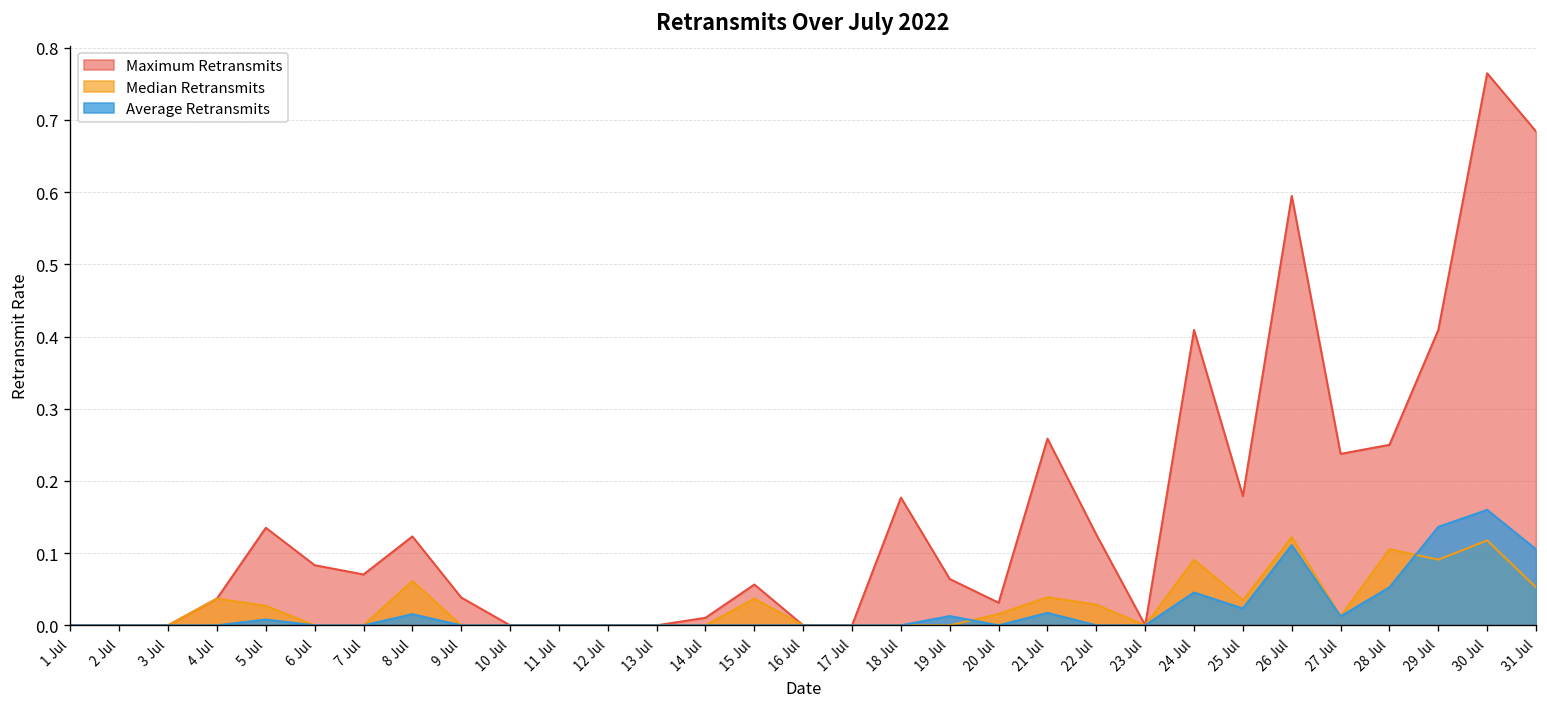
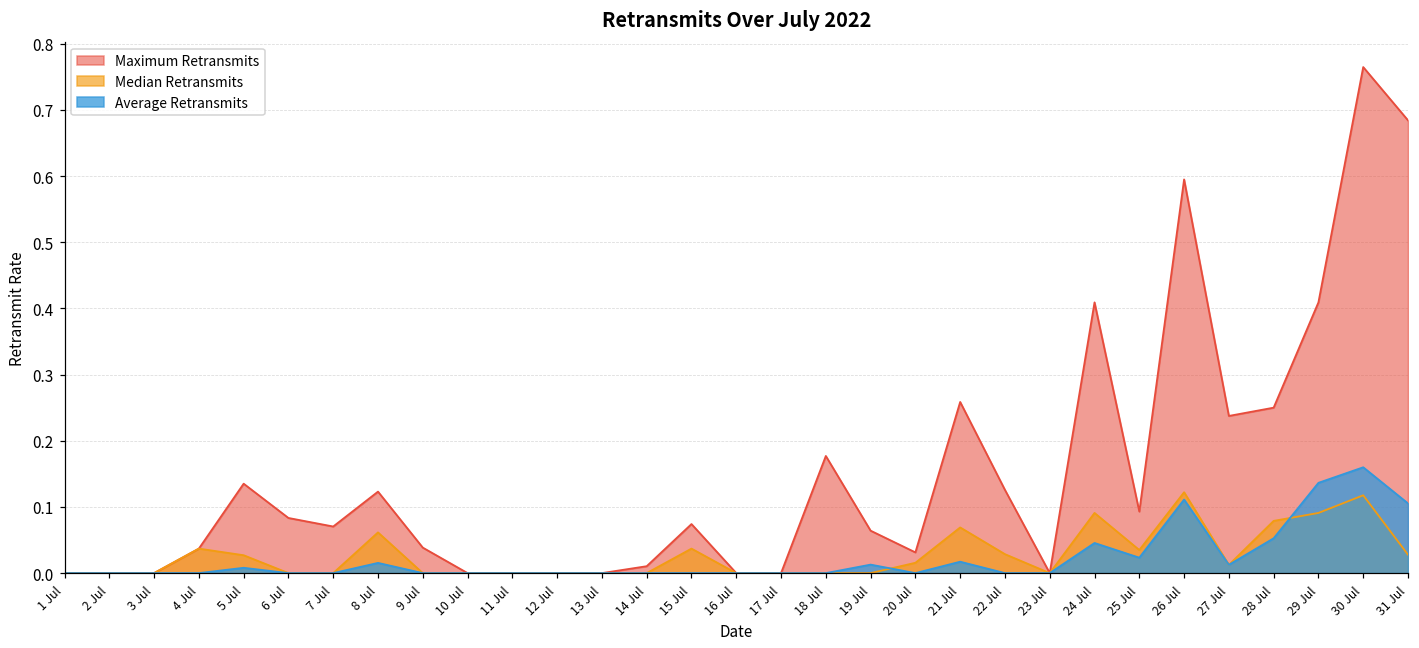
Maximum Retransmits, 15 Jul: 0.06 -> 0.07
Median Retransmits, 21 Jul: 0.04 -> 0.07
Maximum Retransmits, 25 Jul: 0.18 -> 0.09
Median Retransmits, 28 Jul: 0.11 -> 0.08
Median Retransmits, 31 Jul: 0.05 -> 0.03
